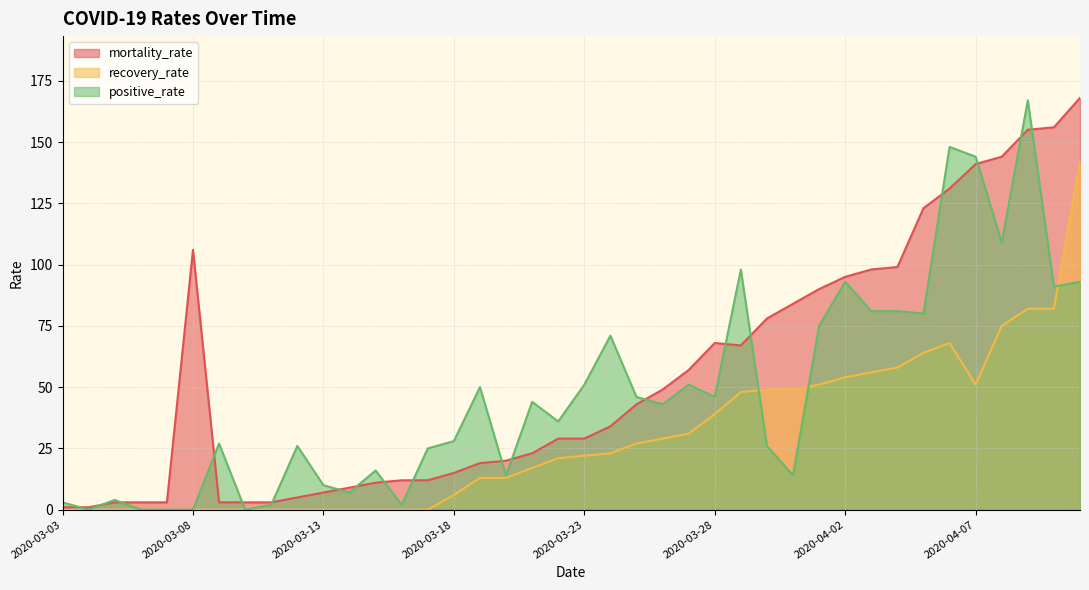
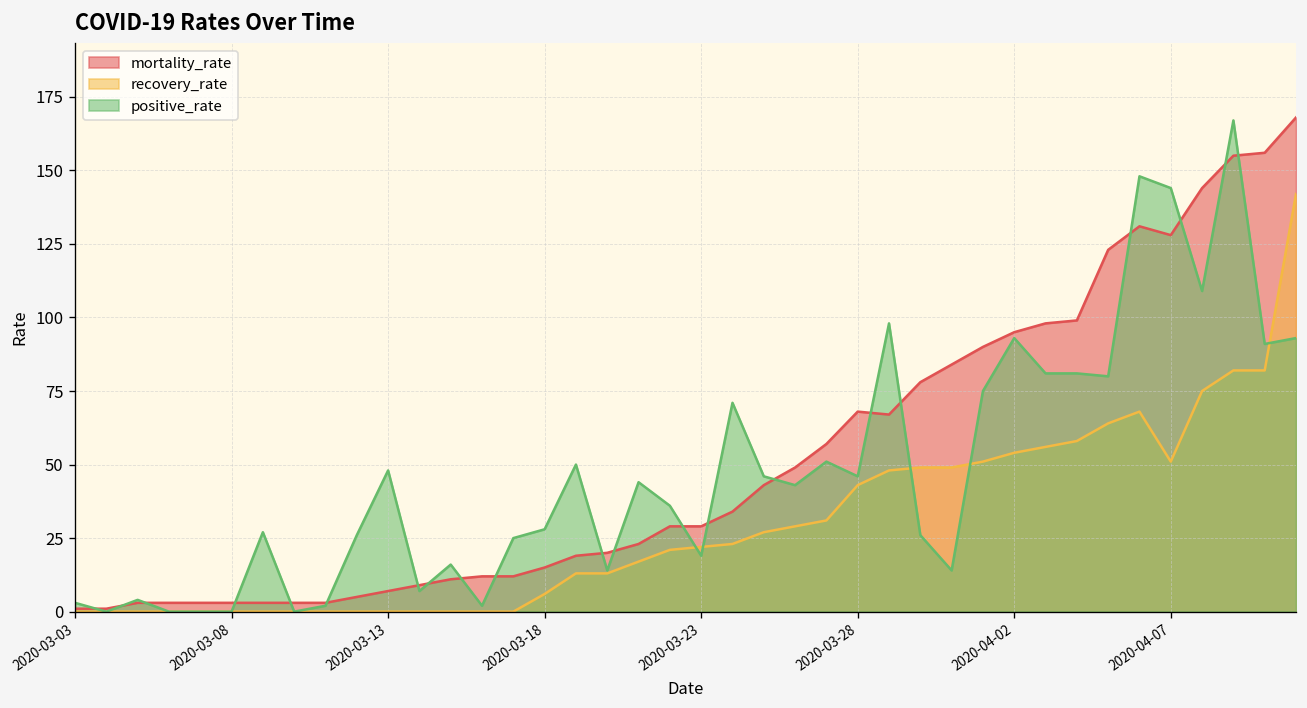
mortality_rate, 2020-03-08: 106 -> 3
positive_rate, 2020-03-13: 10 -> 48
positive_rate, 2020-03-23: 51 -> 19
recovery_rate, 2020-03-28: 39 -> 43
mortality_rate, 2020-04-07: 141 -> 128
